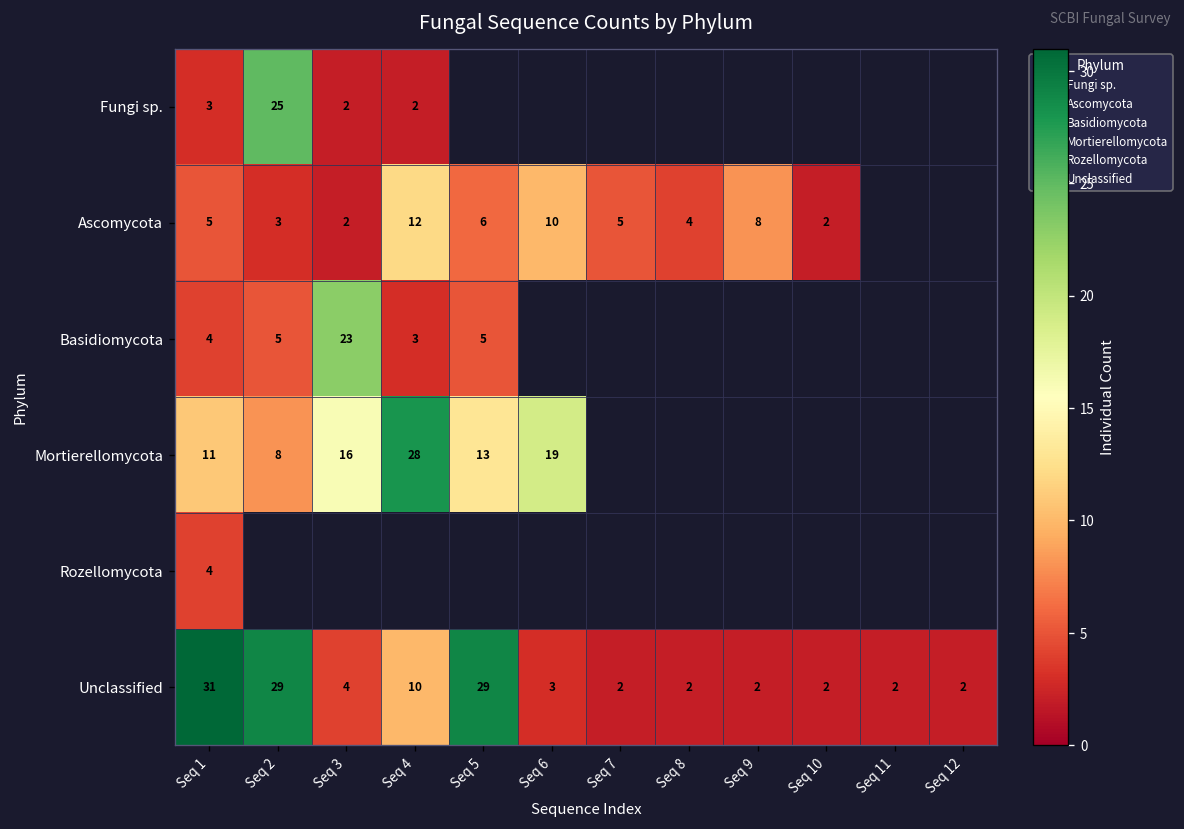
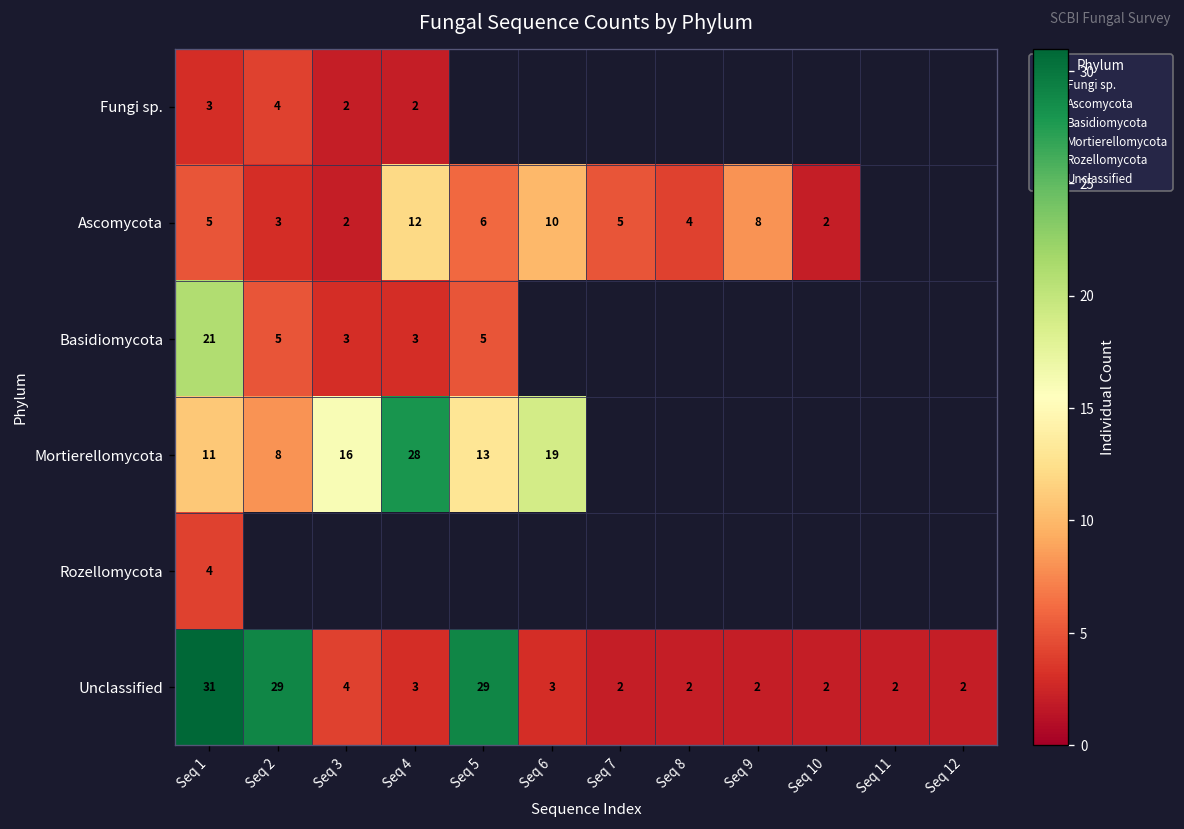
Fungi sp., Seq 2: 25 -> 4
Basidiomycota, Seq 1: 4 -> 21
Basidiomycota, Seq 3: 23 -> 3
Unclassified, Seq 4: 10 -> 3
